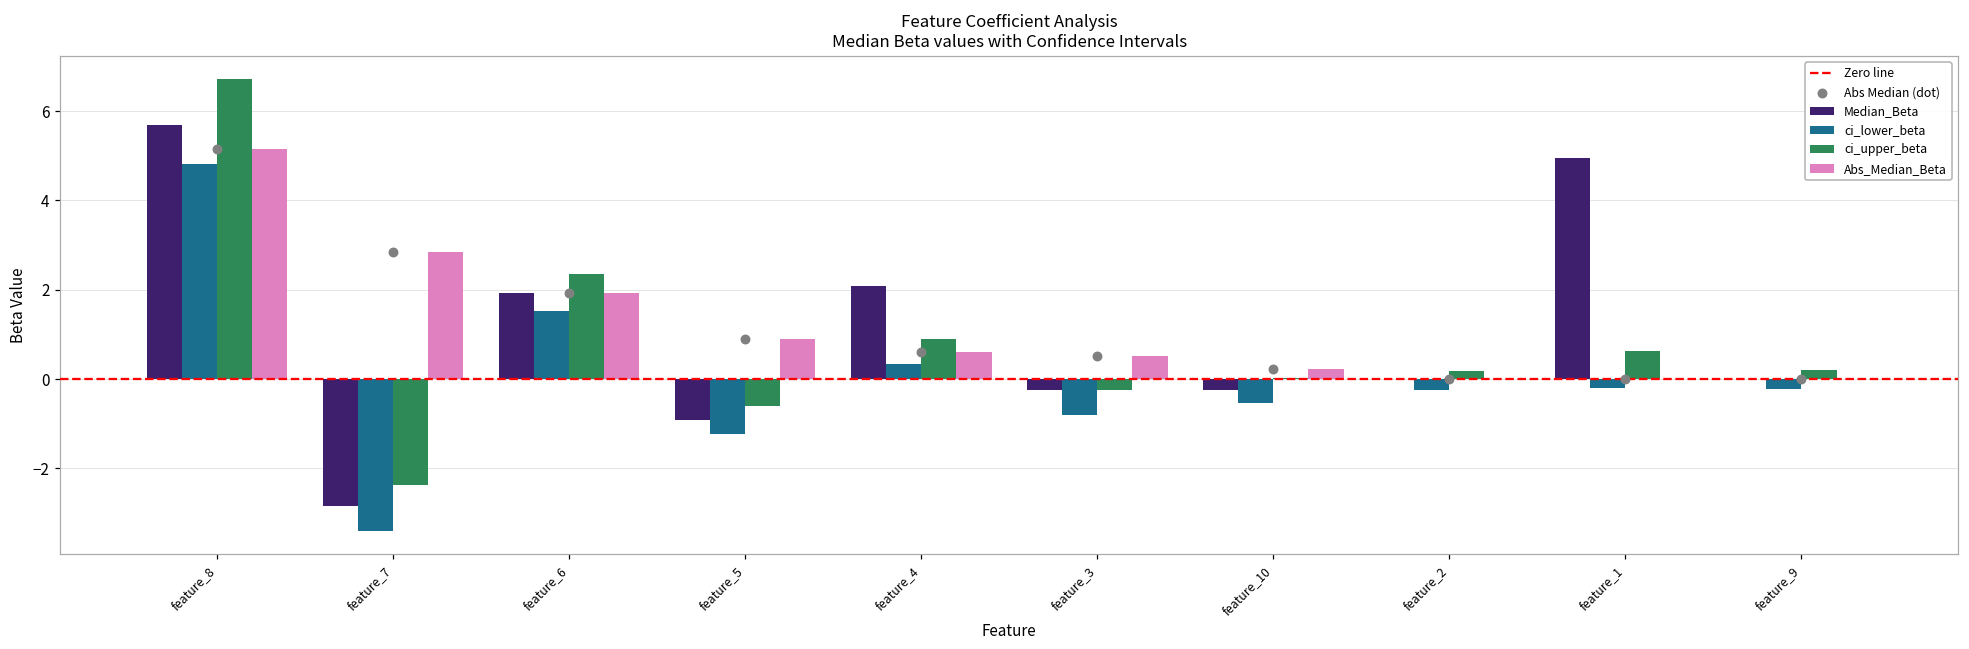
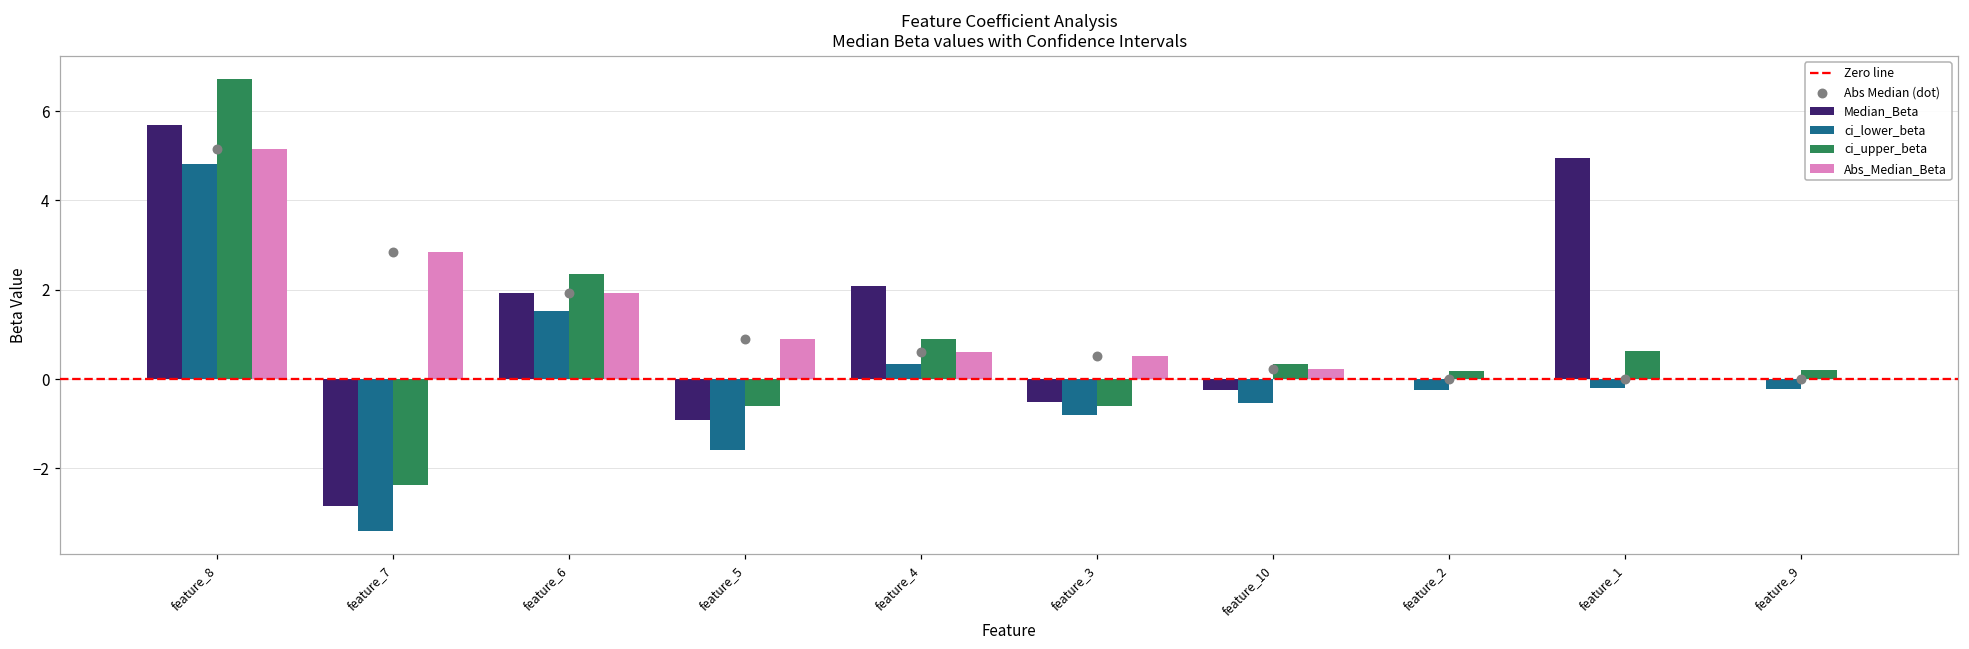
ci_lower_beta, feature_5: -1.2 -> -1.6
Median_Beta, feature_3: -0.2 -> -0.5
ci_upper_beta, feature_3: -0.2 -> -0.6
ci_upper_beta, feature_10: 0.0 -> 0.3
